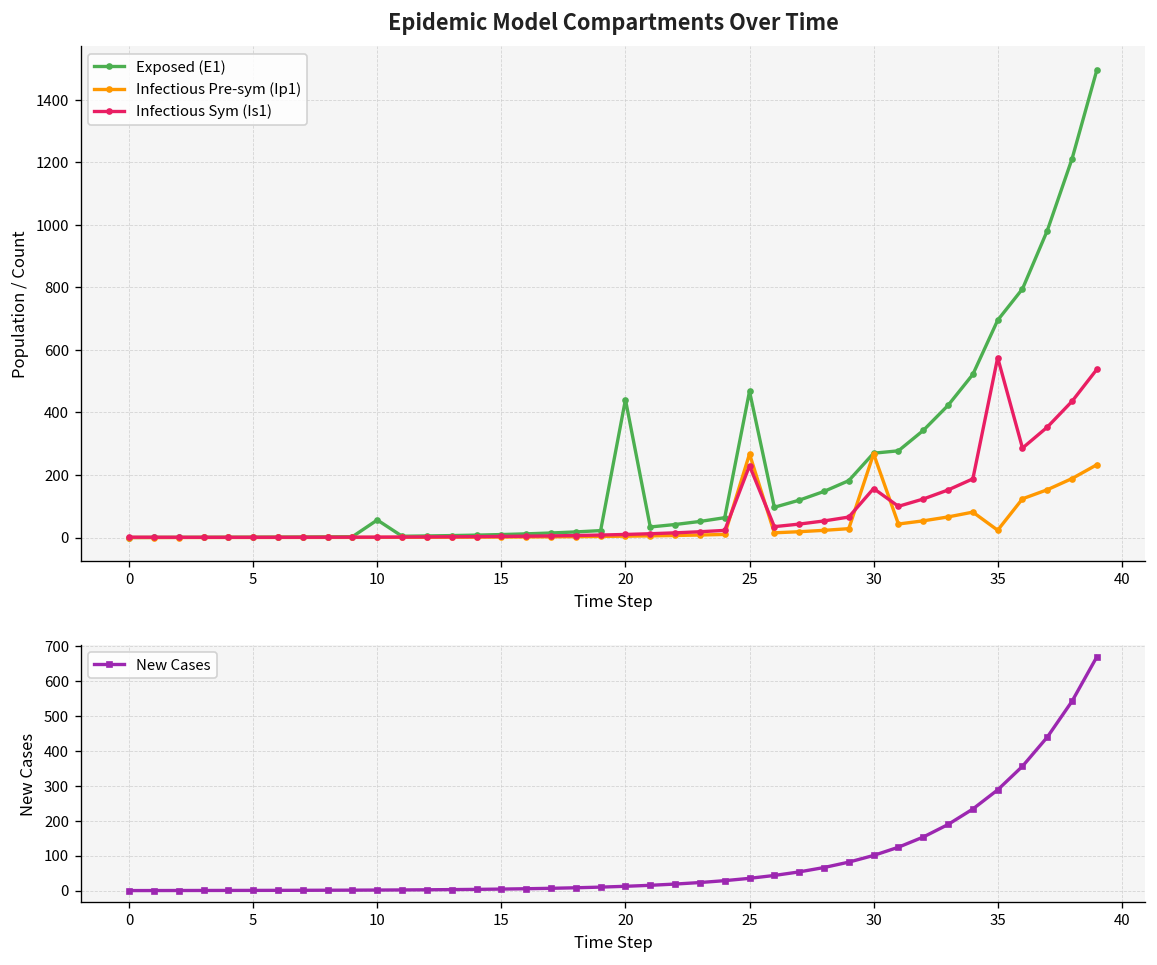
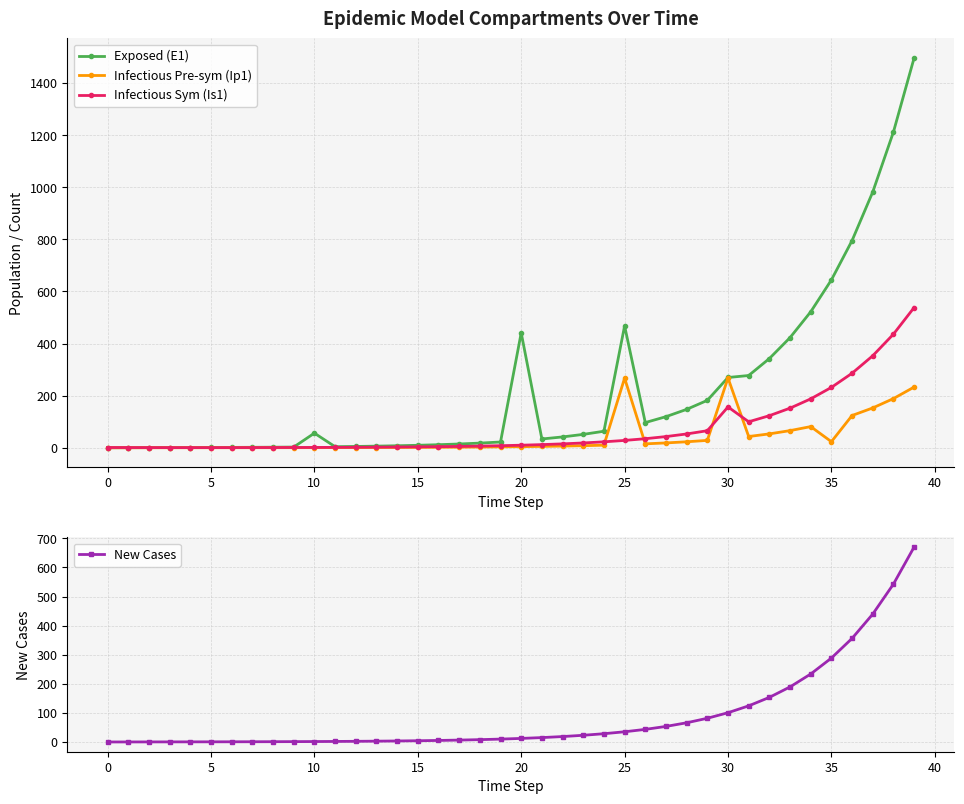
Epidemic Model Compartments Over Time, Infectious Sym (Is1), 25: 230 -> 30
Epidemic Model Compartments Over Time, Exposed (E1), 35: 690 -> 640
Epidemic Model Compartments Over Time, Infectious Sym (Is1), 35: 580 -> 230
